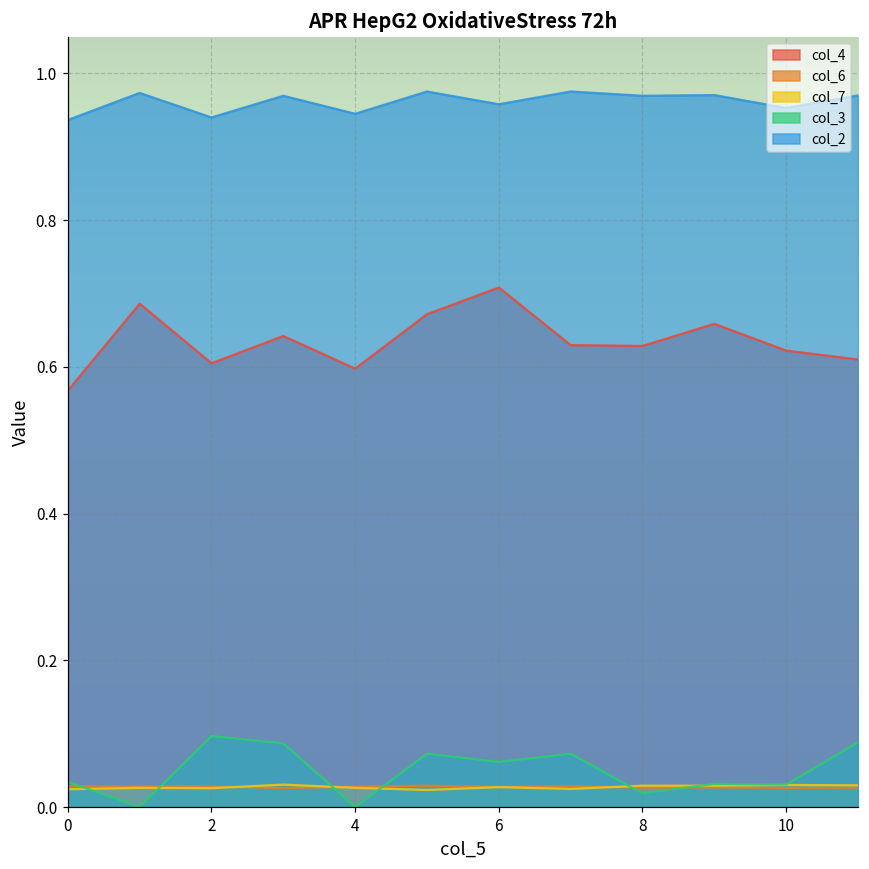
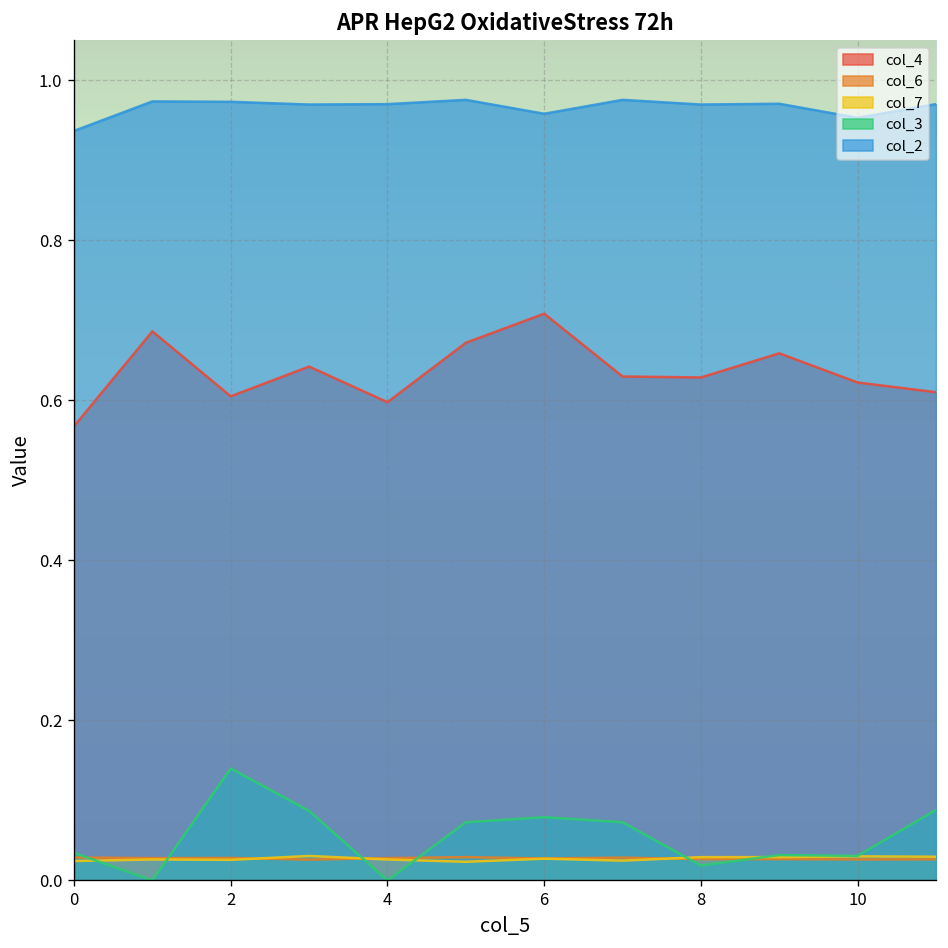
col_3, 2: 0.10 -> 0.14
col_2, 2: 0.94 -> 0.97
col_2, 4: 0.94 -> 0.97
col_3, 6: 0.06 -> 0.08
